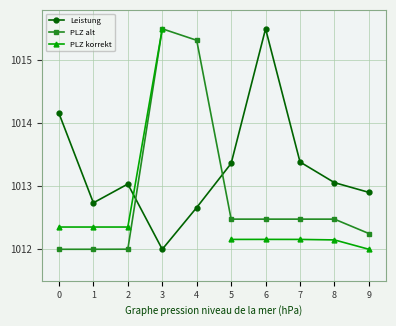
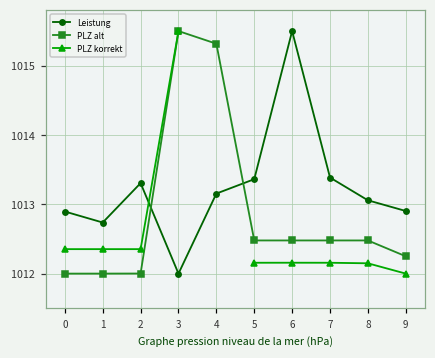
Leistung, 0: 1014.2 -> 1012.9
Leistung, 2: 1013.0 -> 1013.3
Leistung, 4: 1012.7 -> 1013.2
